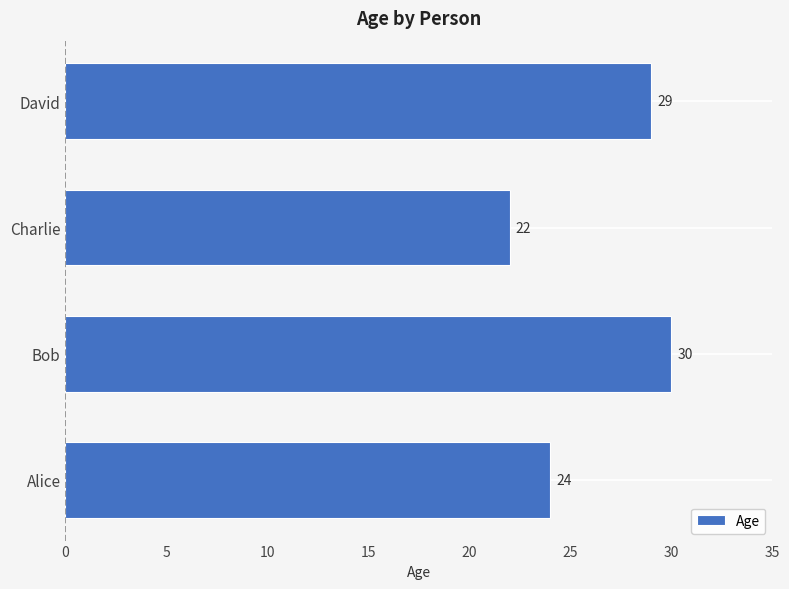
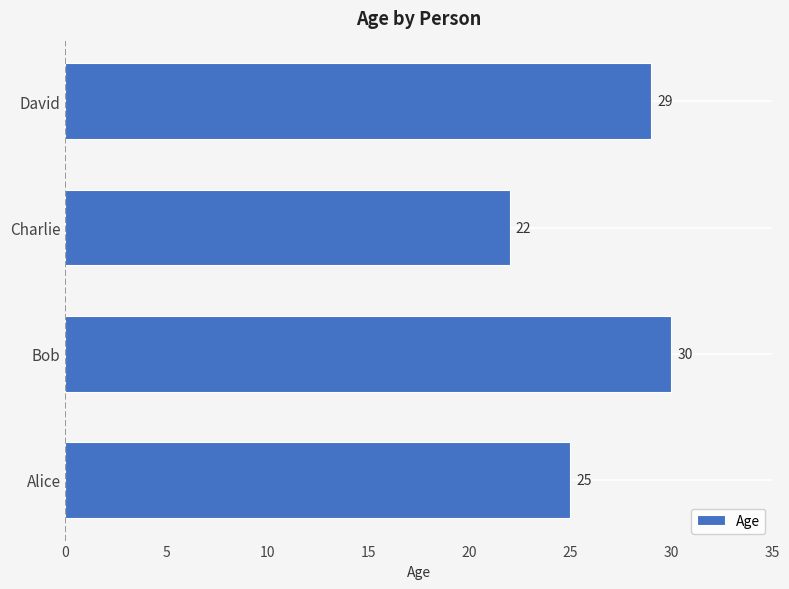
Alice: 24 -> 25
